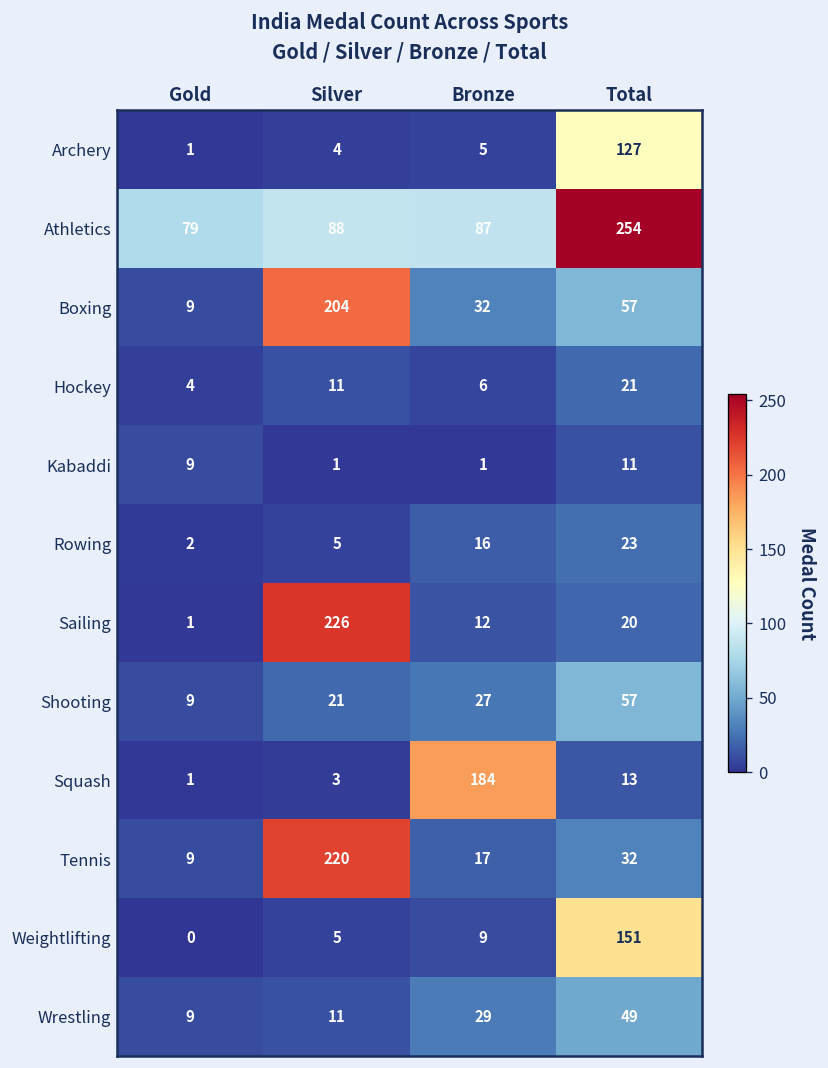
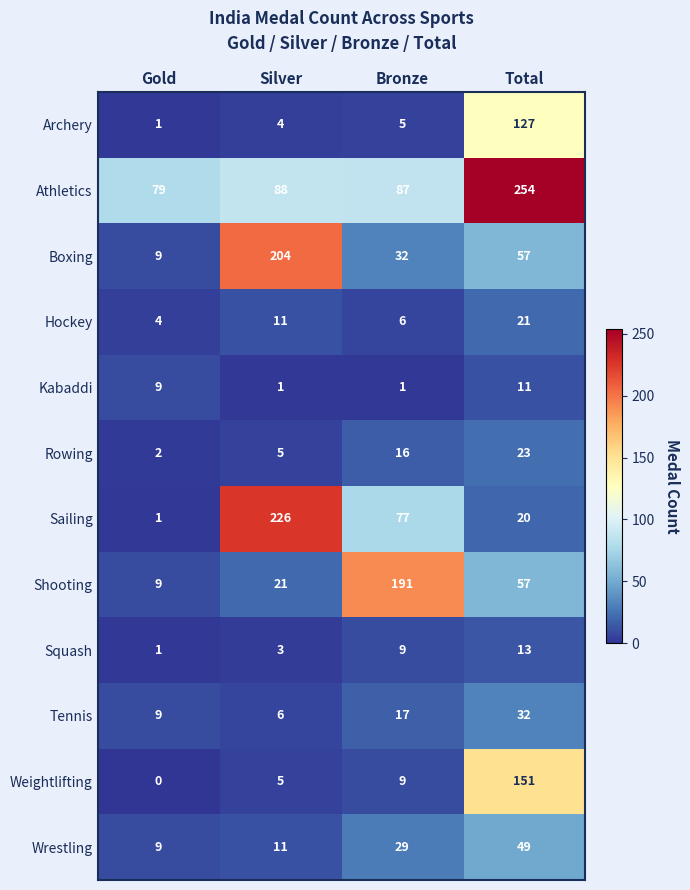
Sailing, Bronze: 12 -> 77
Shooting, Bronze: 27 -> 191
Squash, Bronze: 184 -> 9
Tennis, Silver: 220 -> 6
